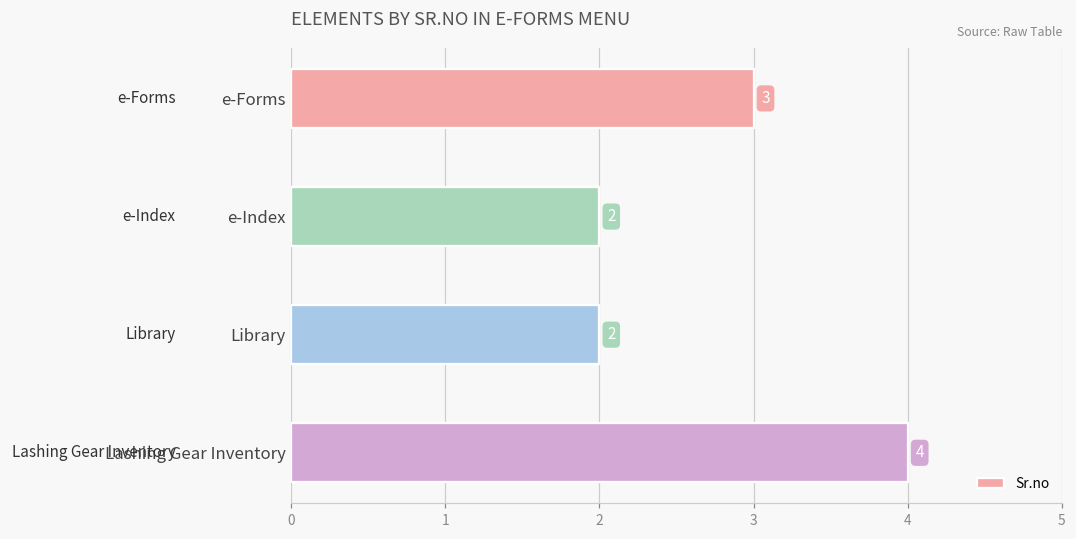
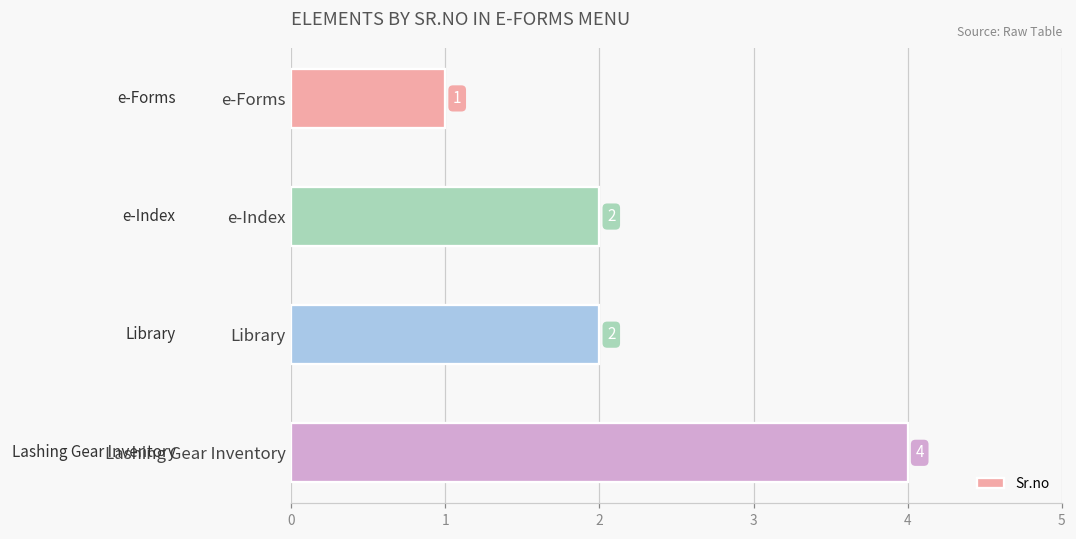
e-Forms: 3 -> 1
